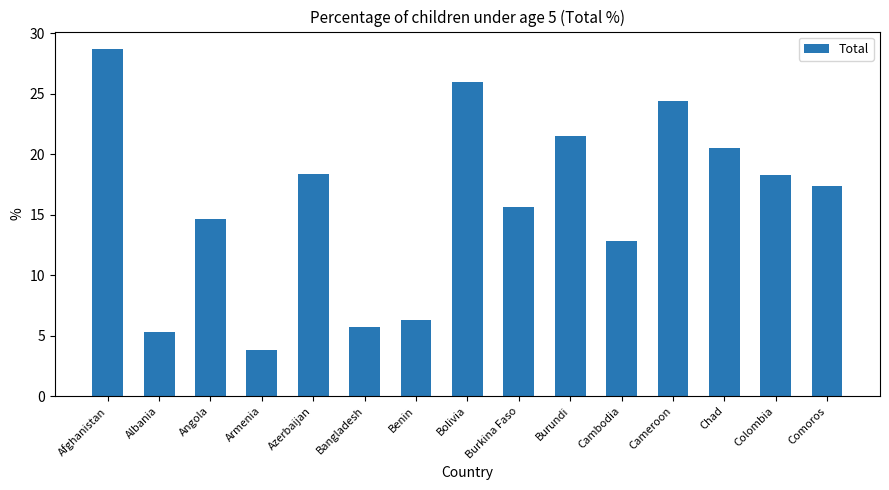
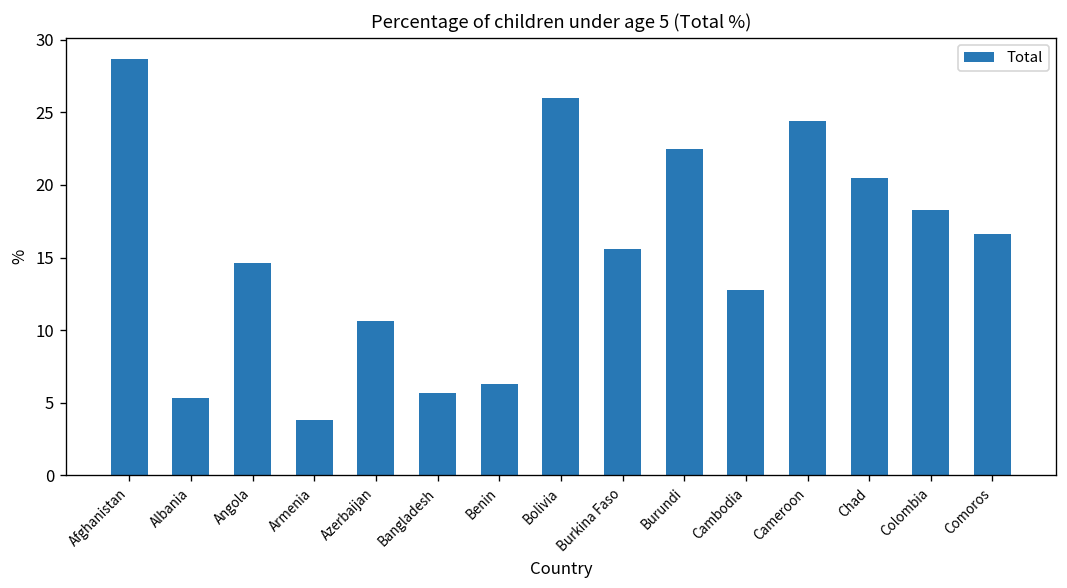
Azerbaijan: 18.4 -> 10.6
Burundi: 21.5 -> 22.5
Comoros: 17.4 -> 16.6
